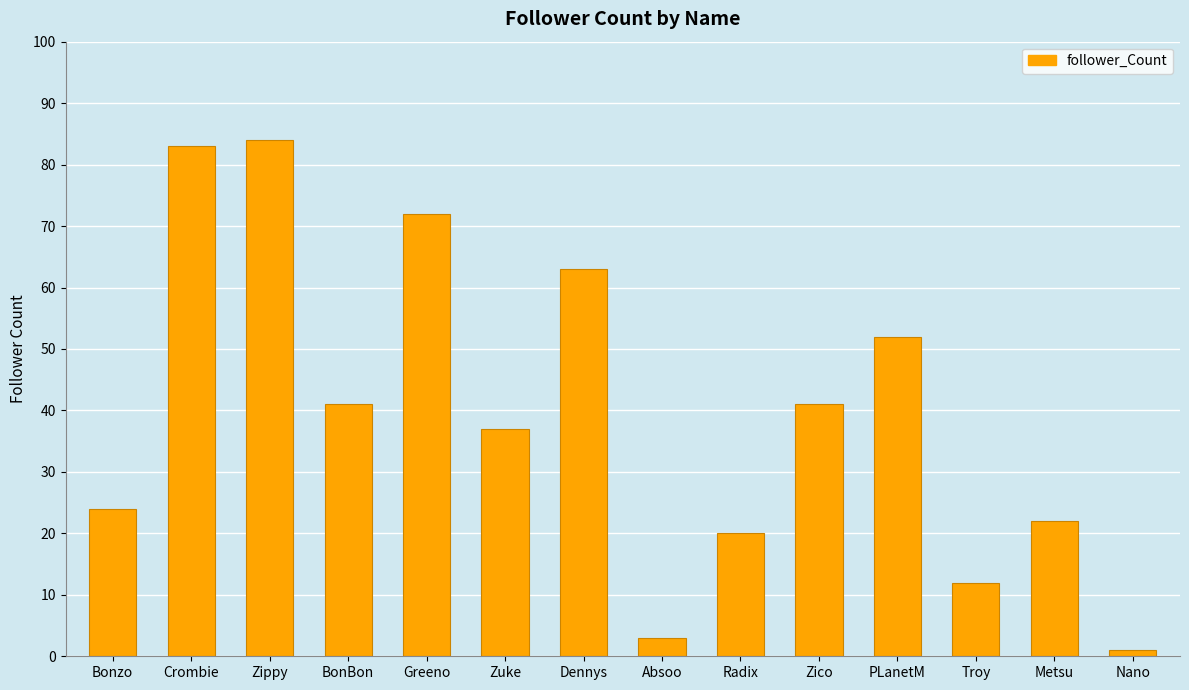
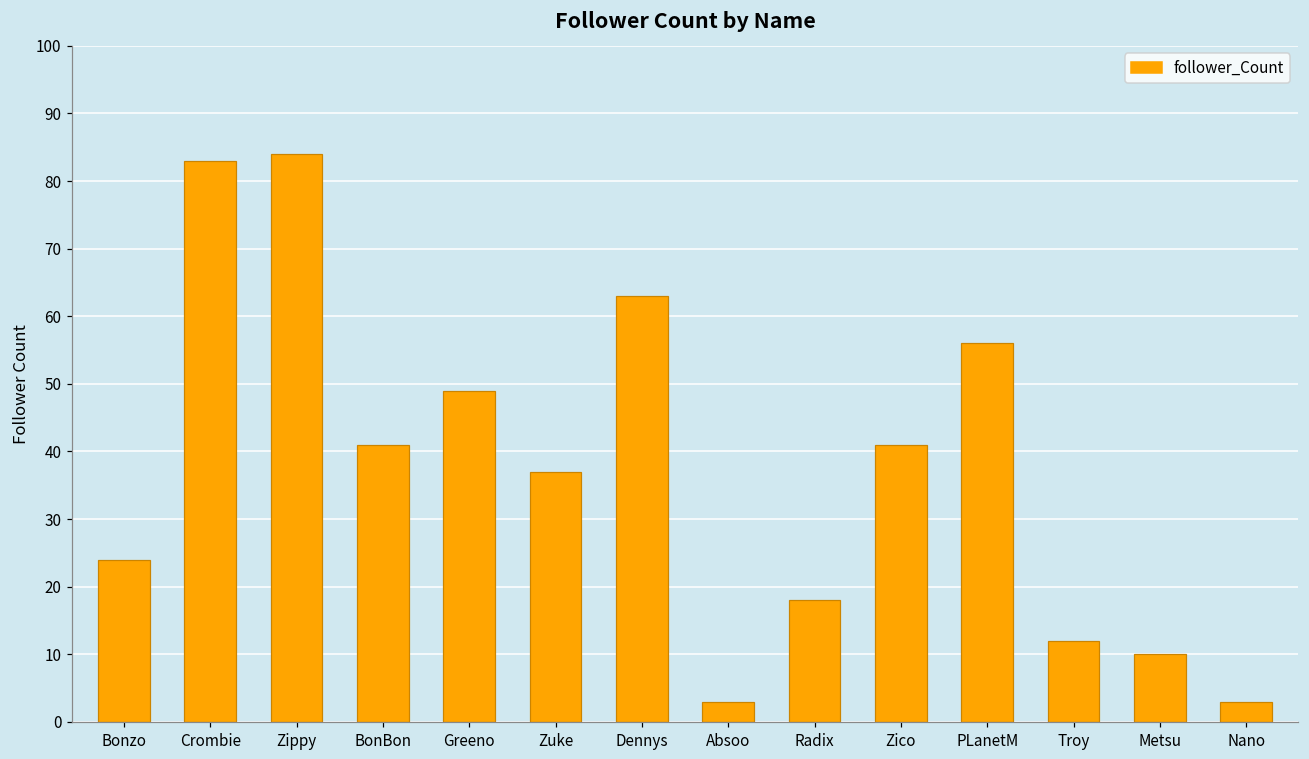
Greeno: 72 -> 49
Radix: 20 -> 18
PLanetM: 52 -> 56
Metsu: 22 -> 10
Nano: 1 -> 3
